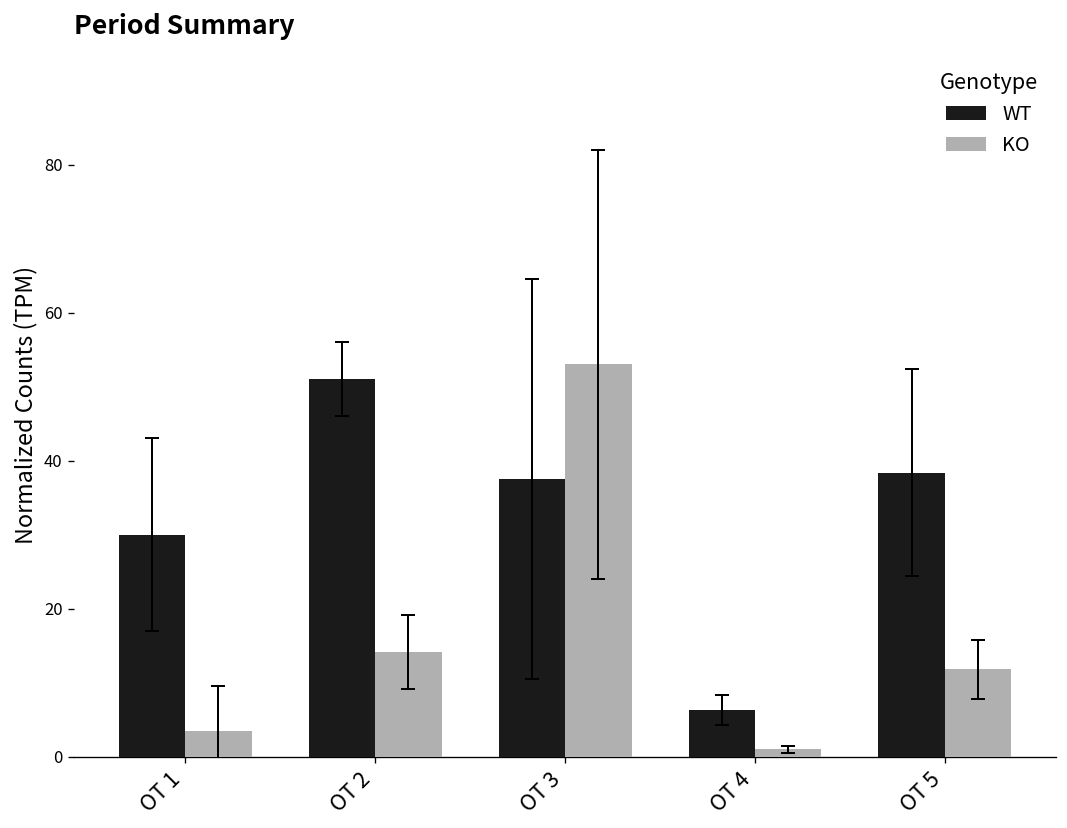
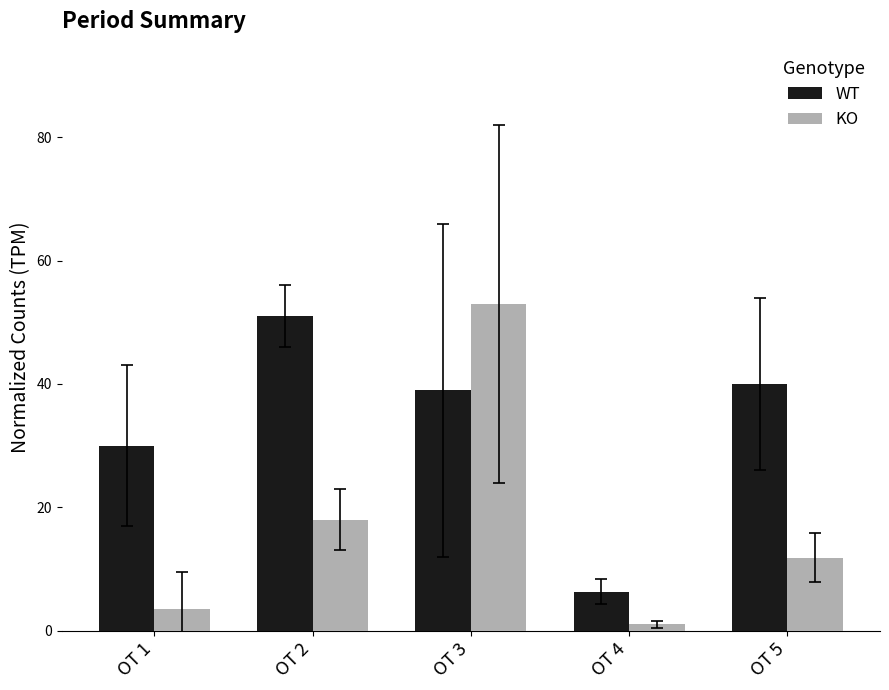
KO, OT 2: 14 -> 18
WT, OT 3: 38 -> 39
WT, OT 5: 38 -> 40
